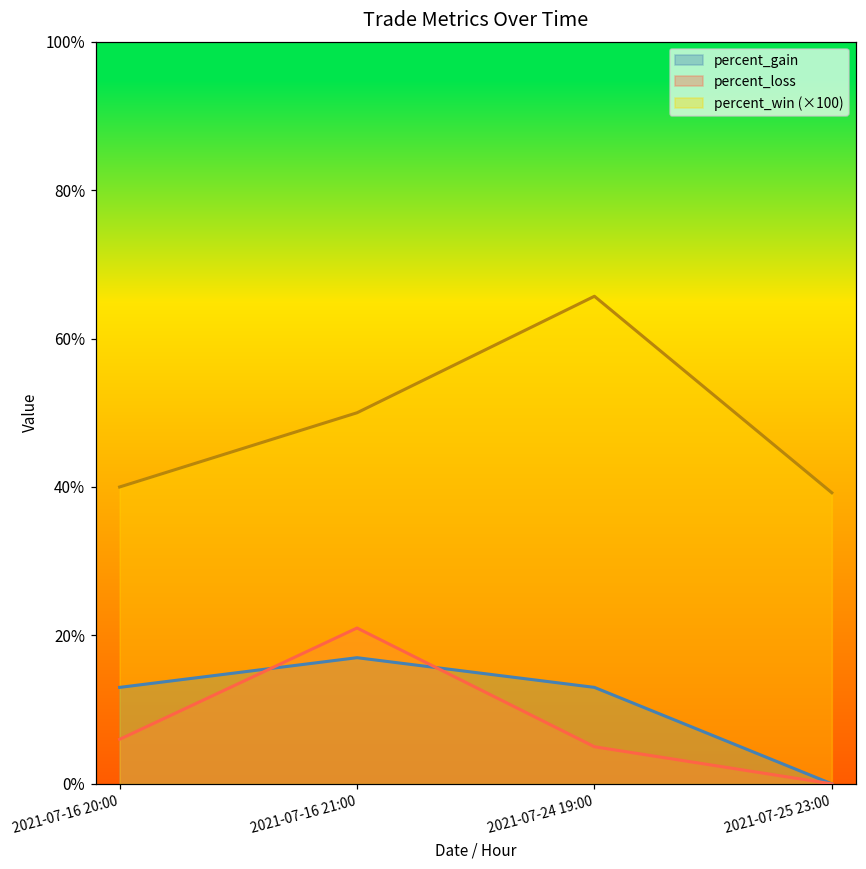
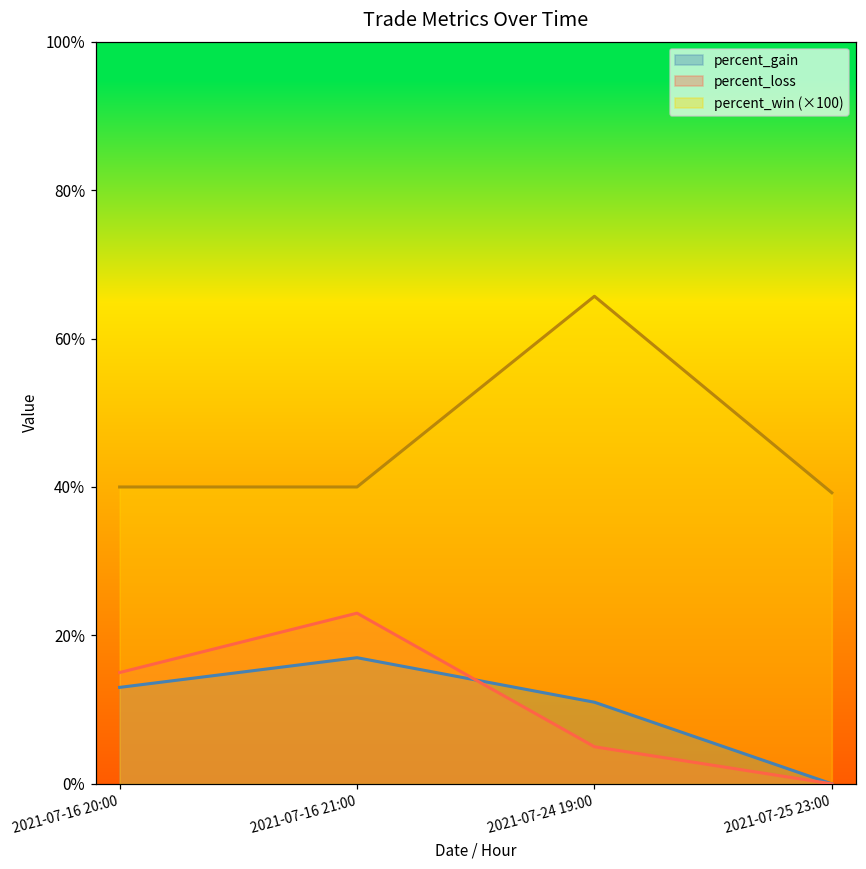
percent_loss, 2021-07-16 20:00: 6% -> 15%
percent_loss, 2021-07-16 21:00: 21% -> 23%
percent_win (×100), 2021-07-16 21:00: 50% -> 40%
percent_gain, 2021-07-24 19:00: 13% -> 11%
